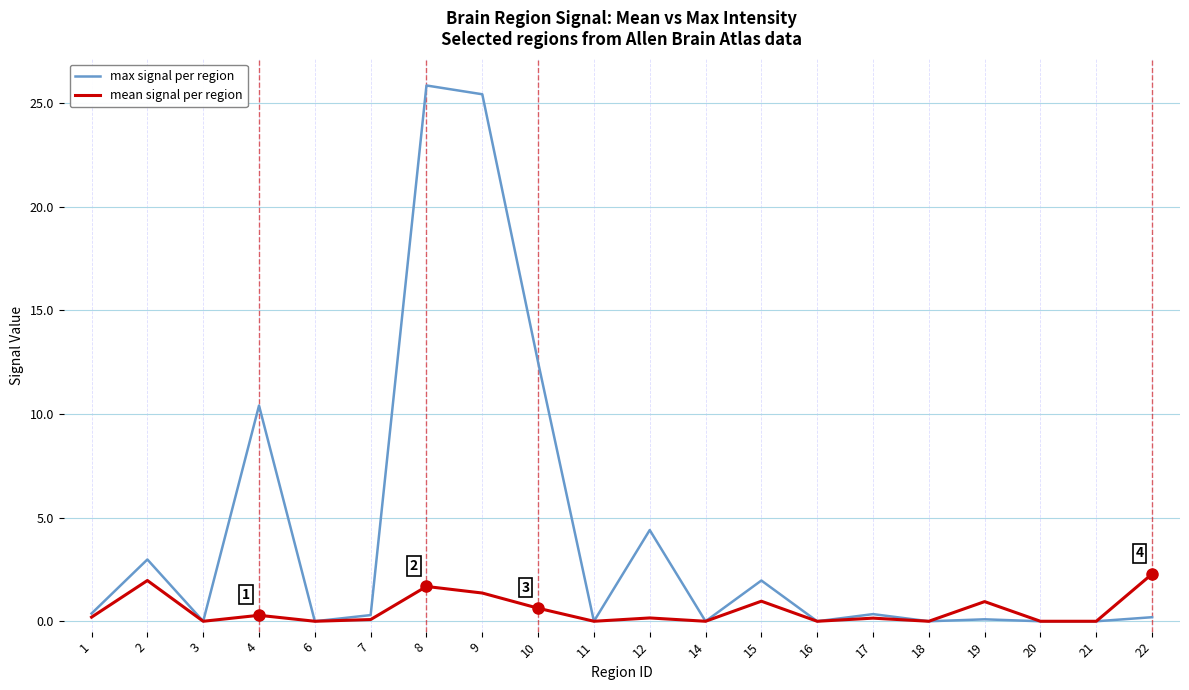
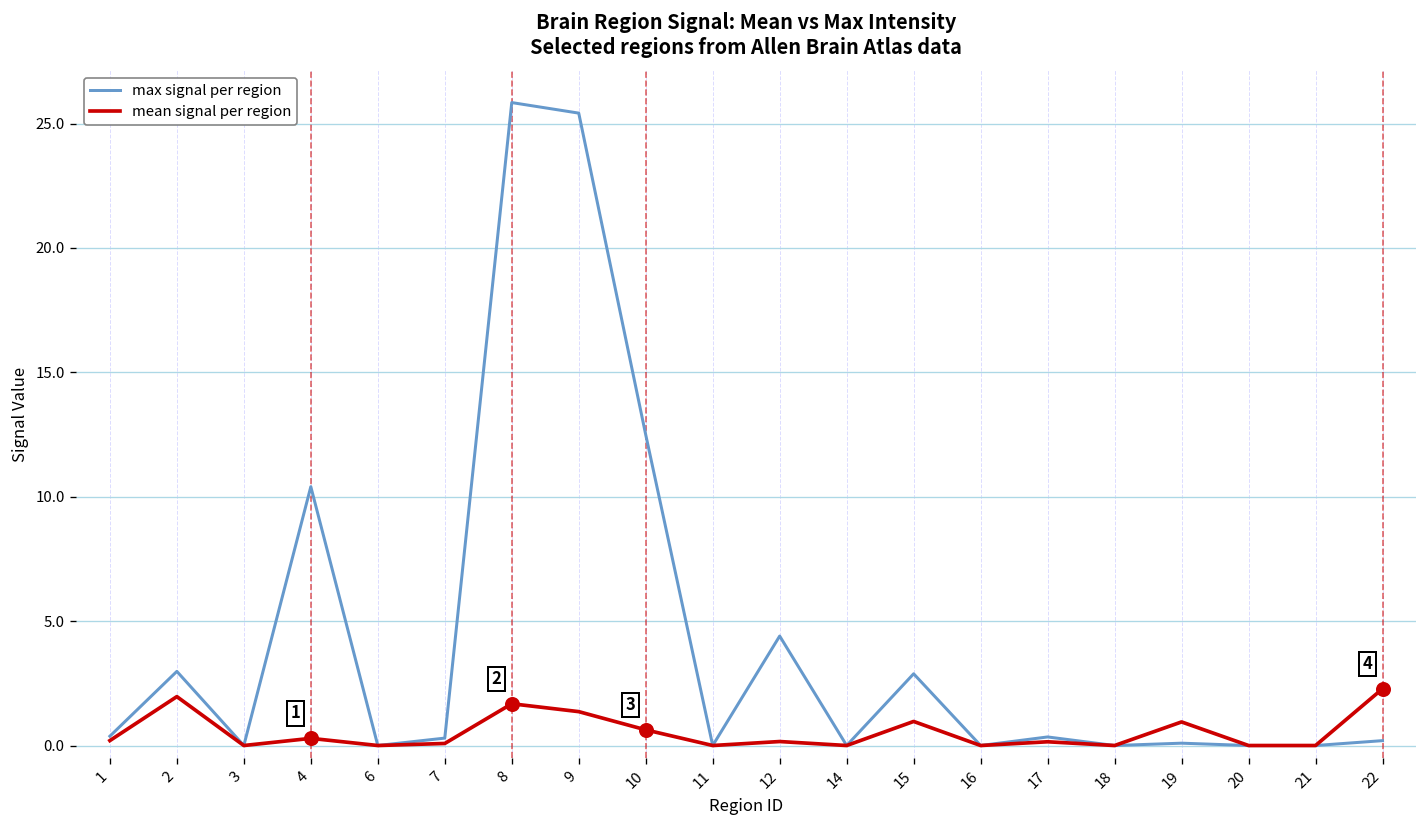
max signal per region, 15: 2.0 -> 2.9
